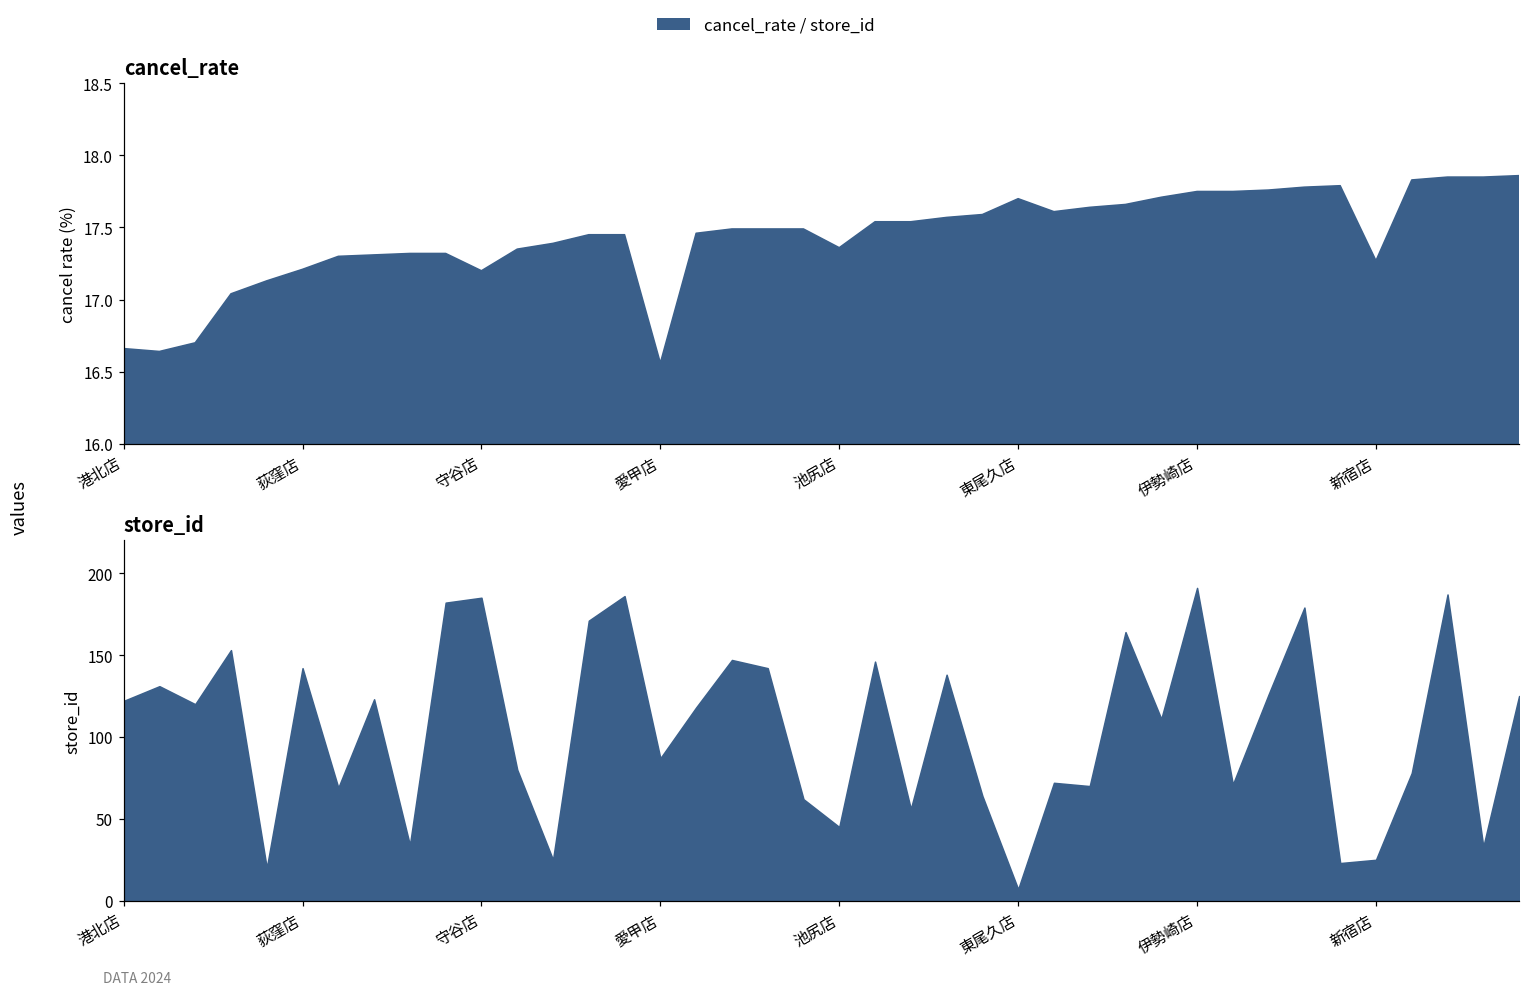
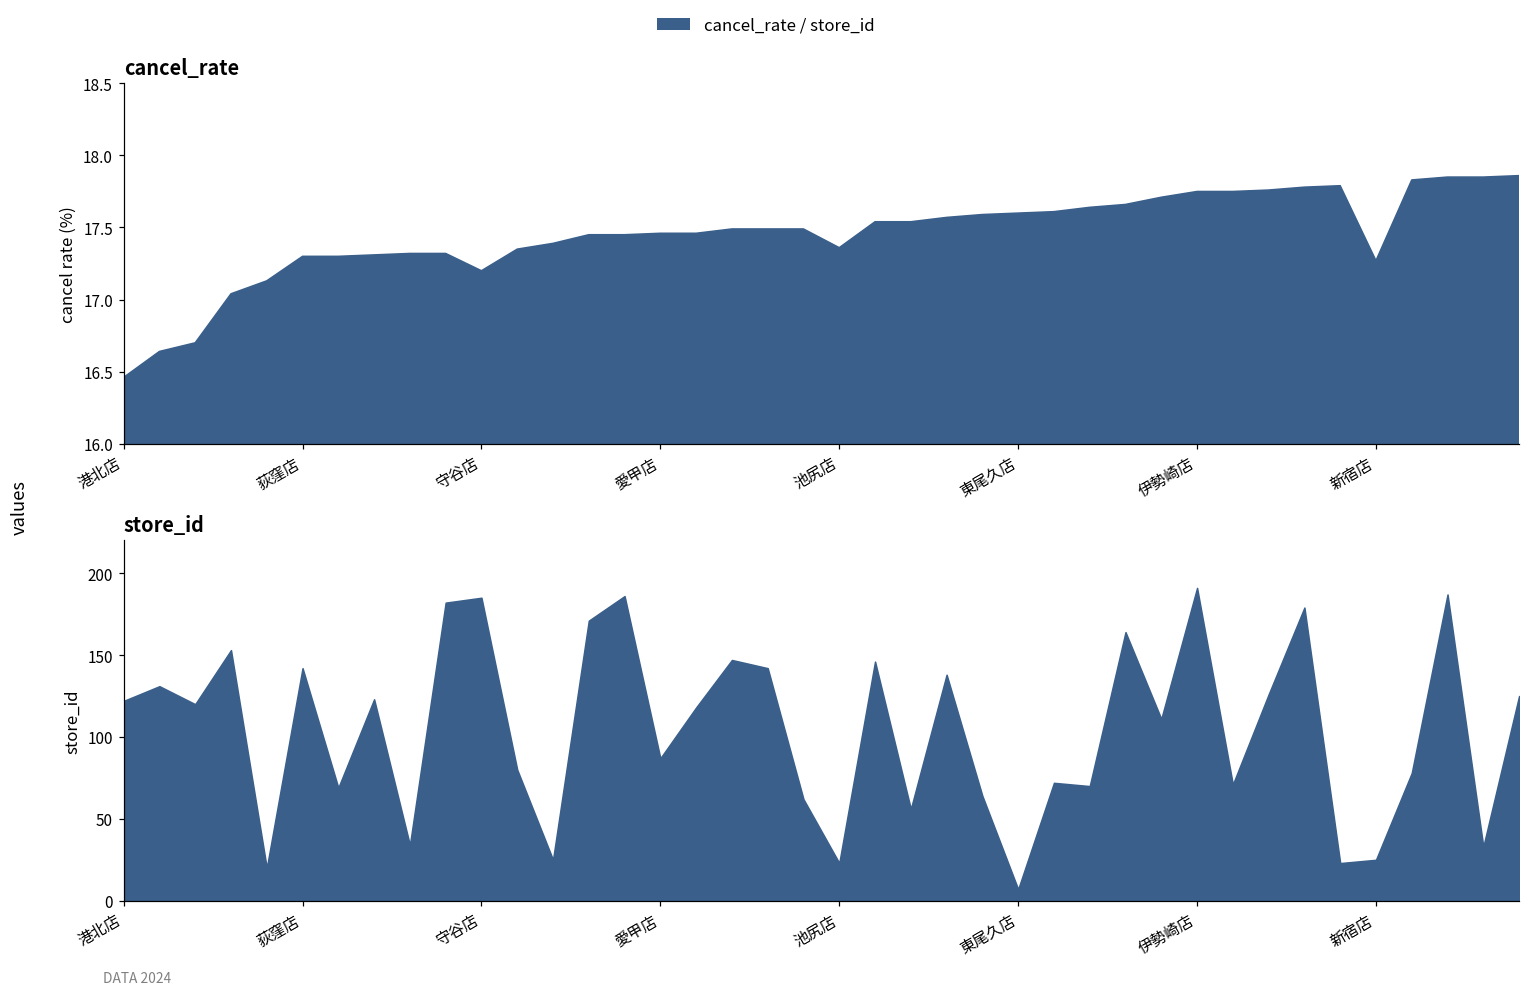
cancel_rate, 港北店: 16.66 -> 16.46
cancel_rate, 荻窪店: 17.21 -> 17.30
cancel_rate, 愛甲店: 16.56 -> 17.46
cancel_rate, 東尾久店: 17.7 -> 17.6
store_id, 池尻店: 45 -> 23
